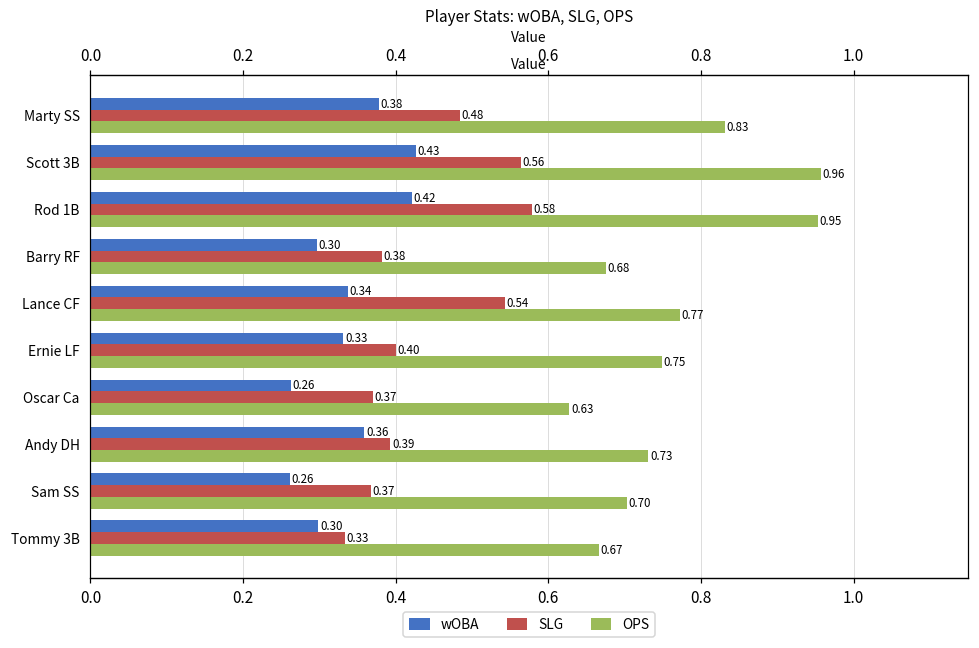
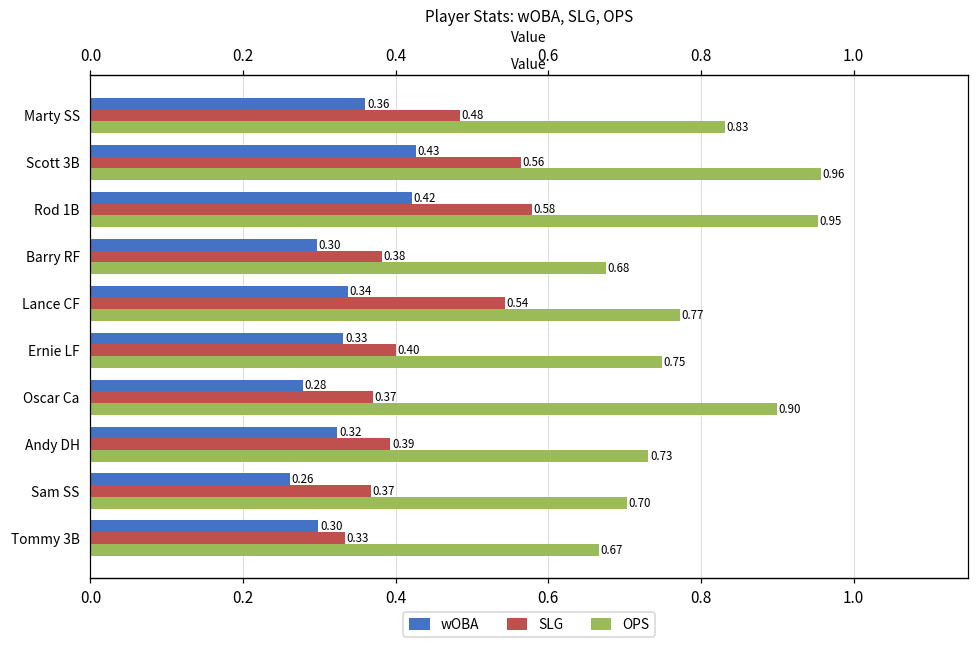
wOBA, Marty SS: 0.38 -> 0.36
wOBA, Oscar Ca: 0.26 -> 0.28
OPS, Oscar Ca: 0.63 -> 0.90
wOBA, Andy DH: 0.36 -> 0.32
